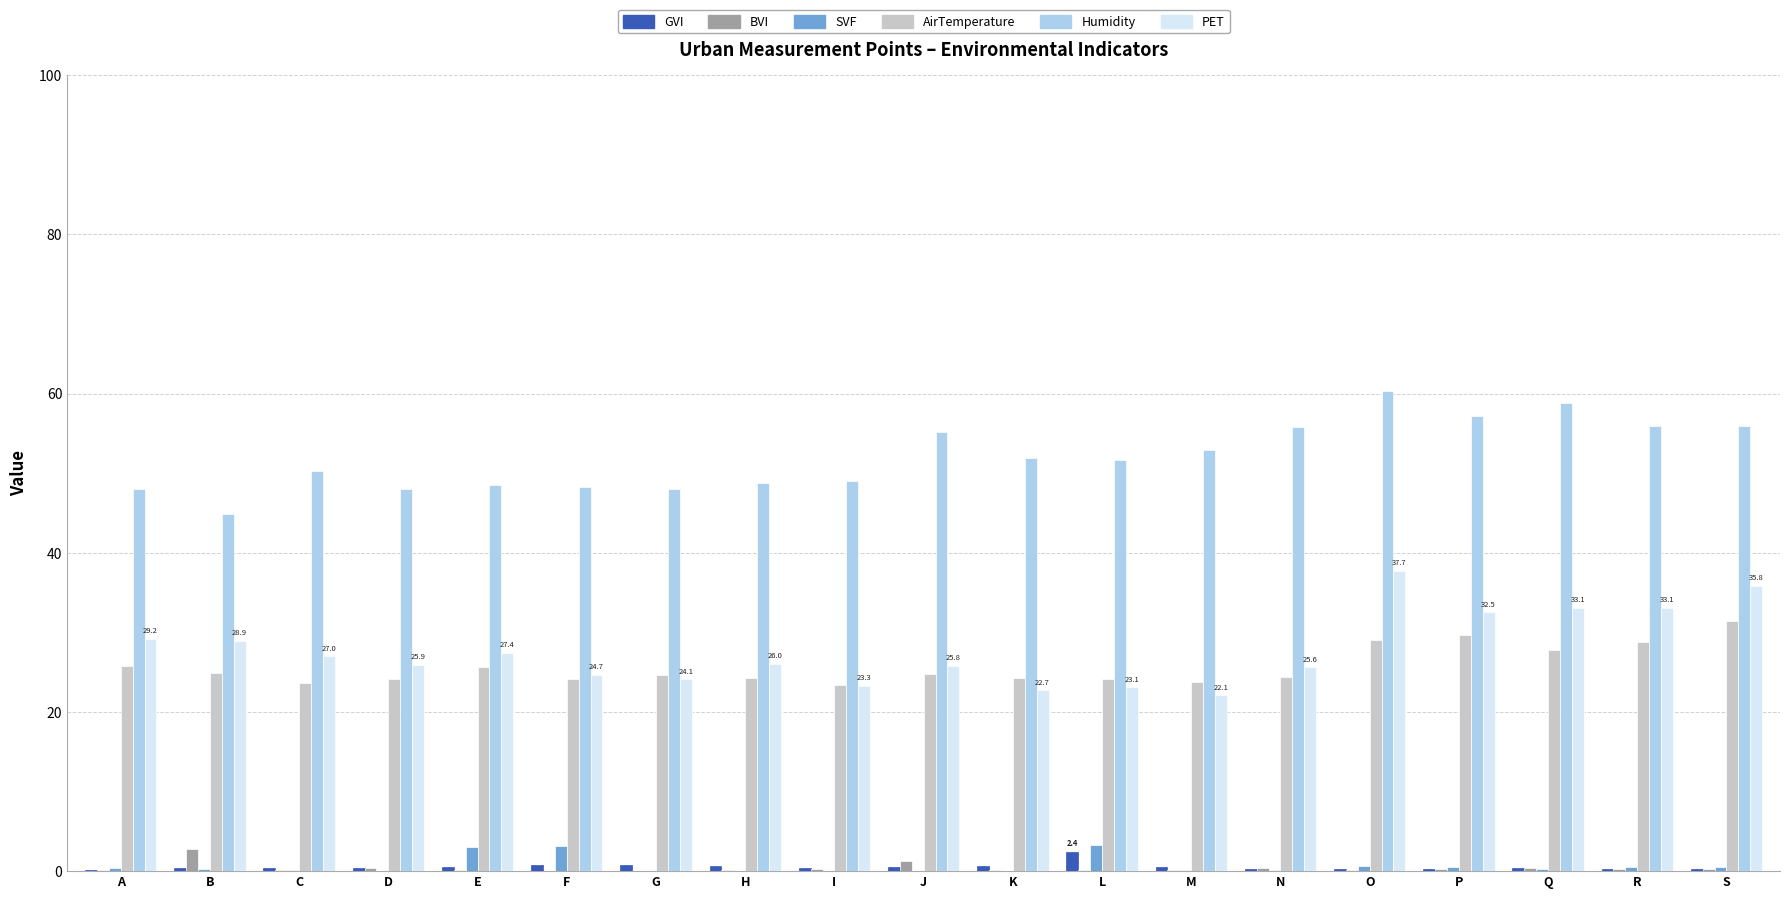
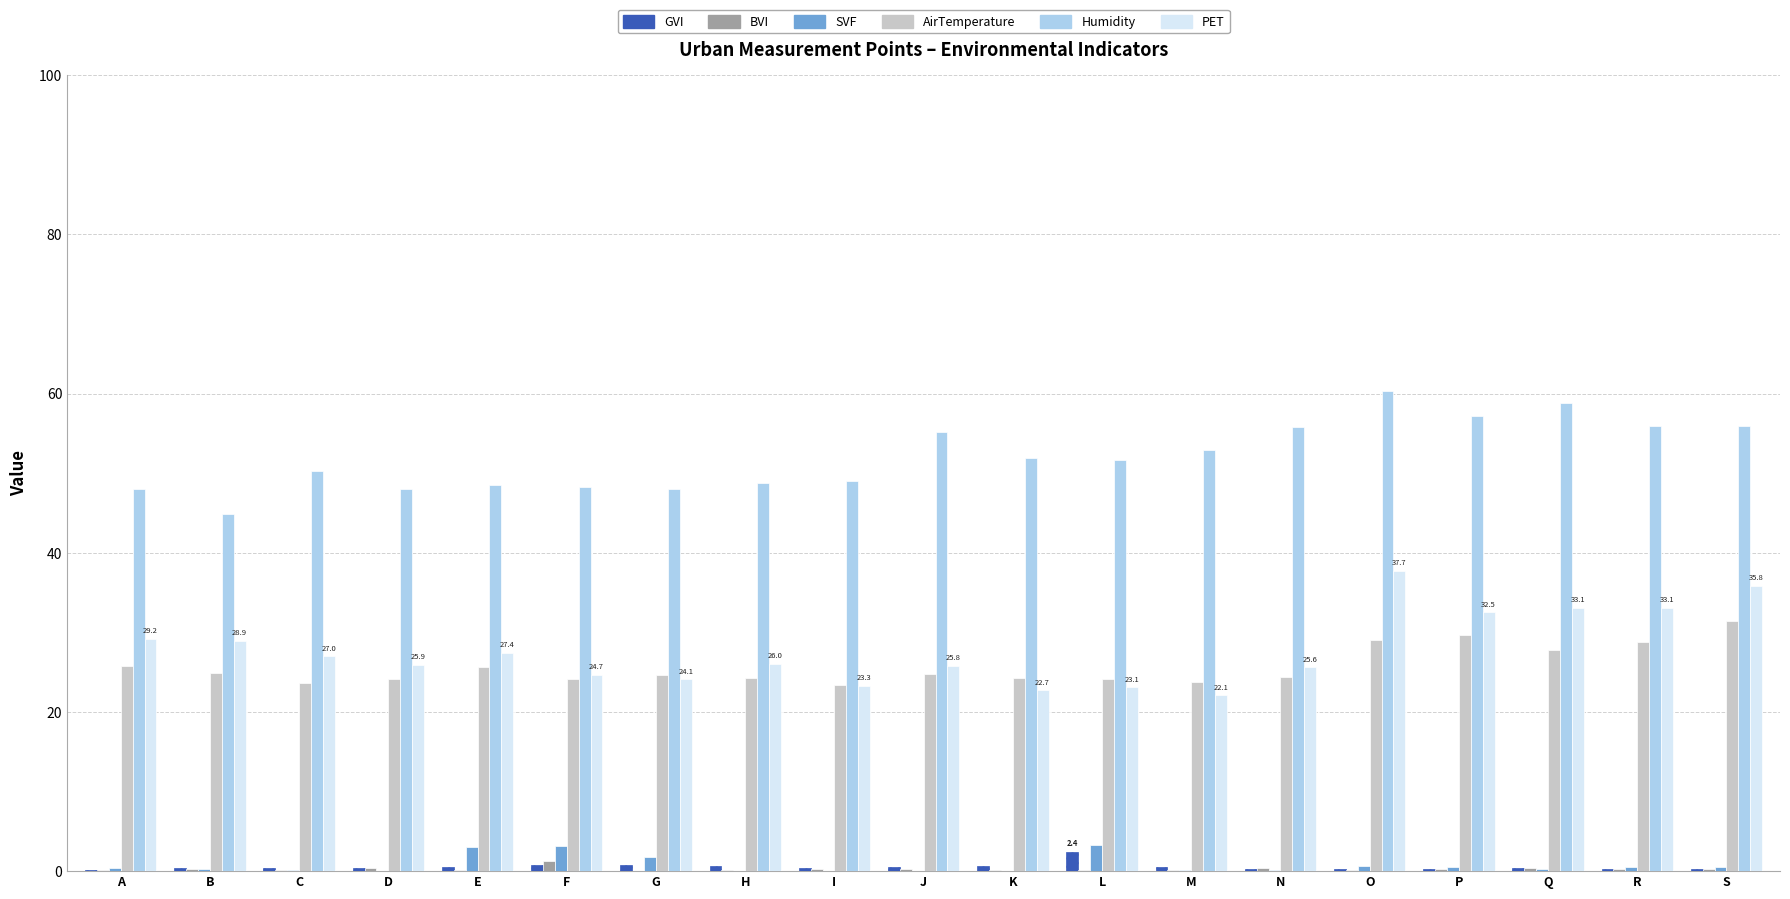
BVI, B: 3 -> 0
BVI, F: 0 -> 1
SVF, G: 0 -> 2
BVI, J: 1 -> 0
